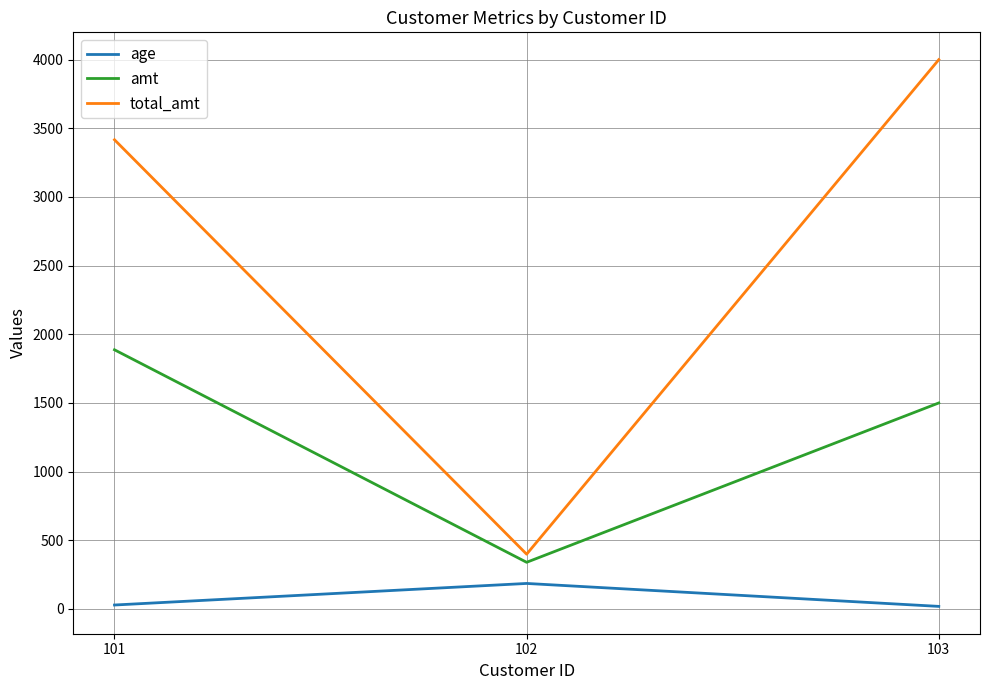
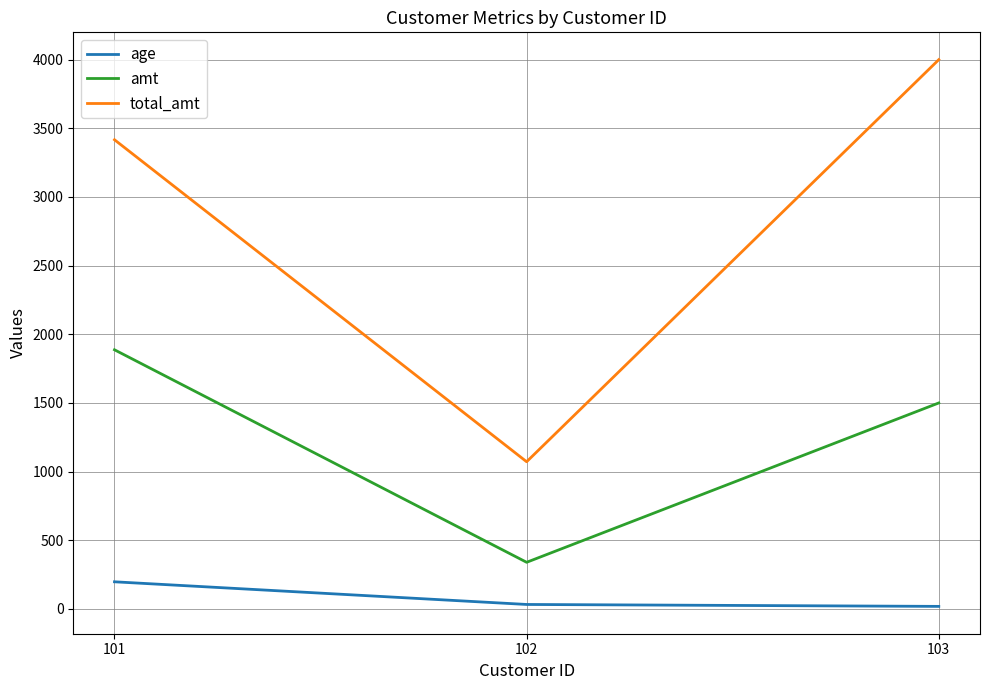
age, 101: 30 -> 200
age, 102: 190 -> 30
total_amt, 102: 400 -> 1070
